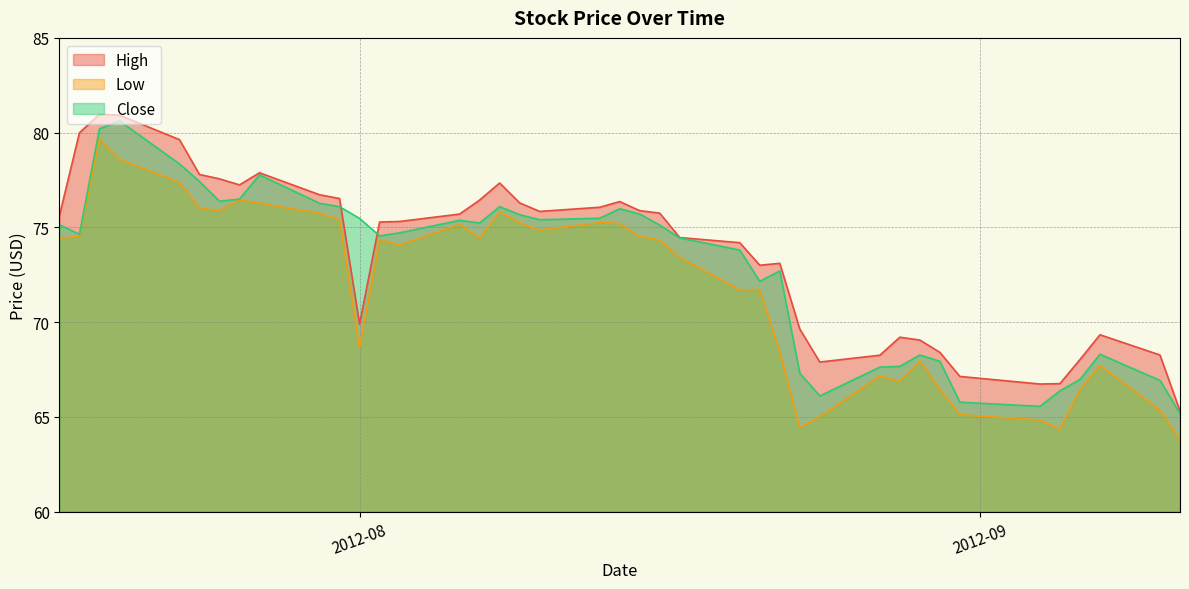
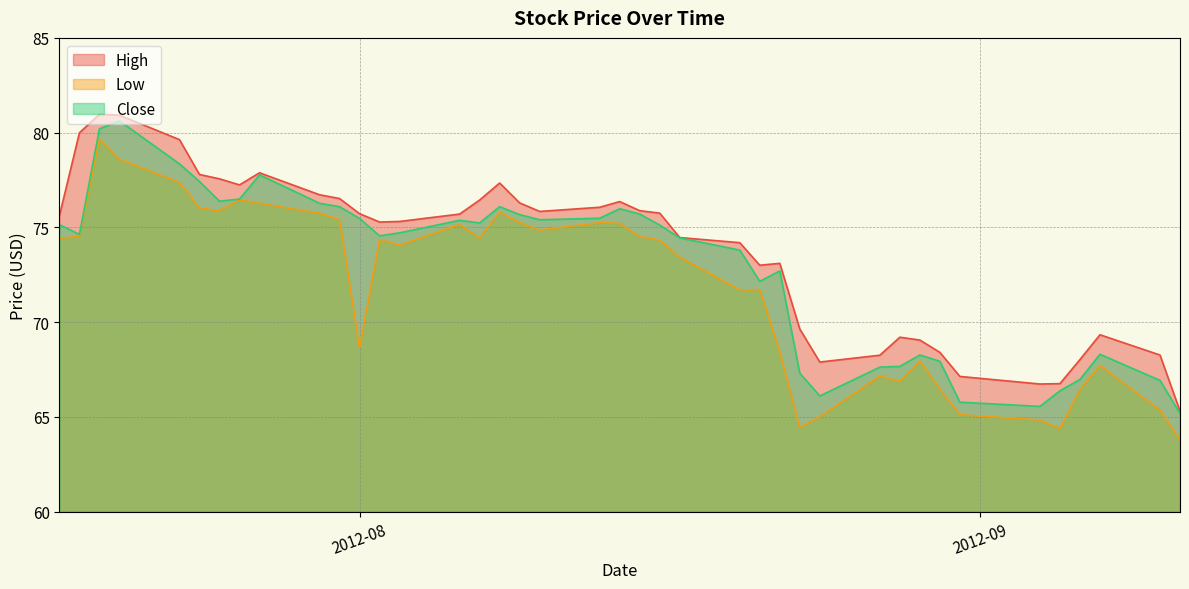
High, 2012-08: 69.9 -> 75.7
